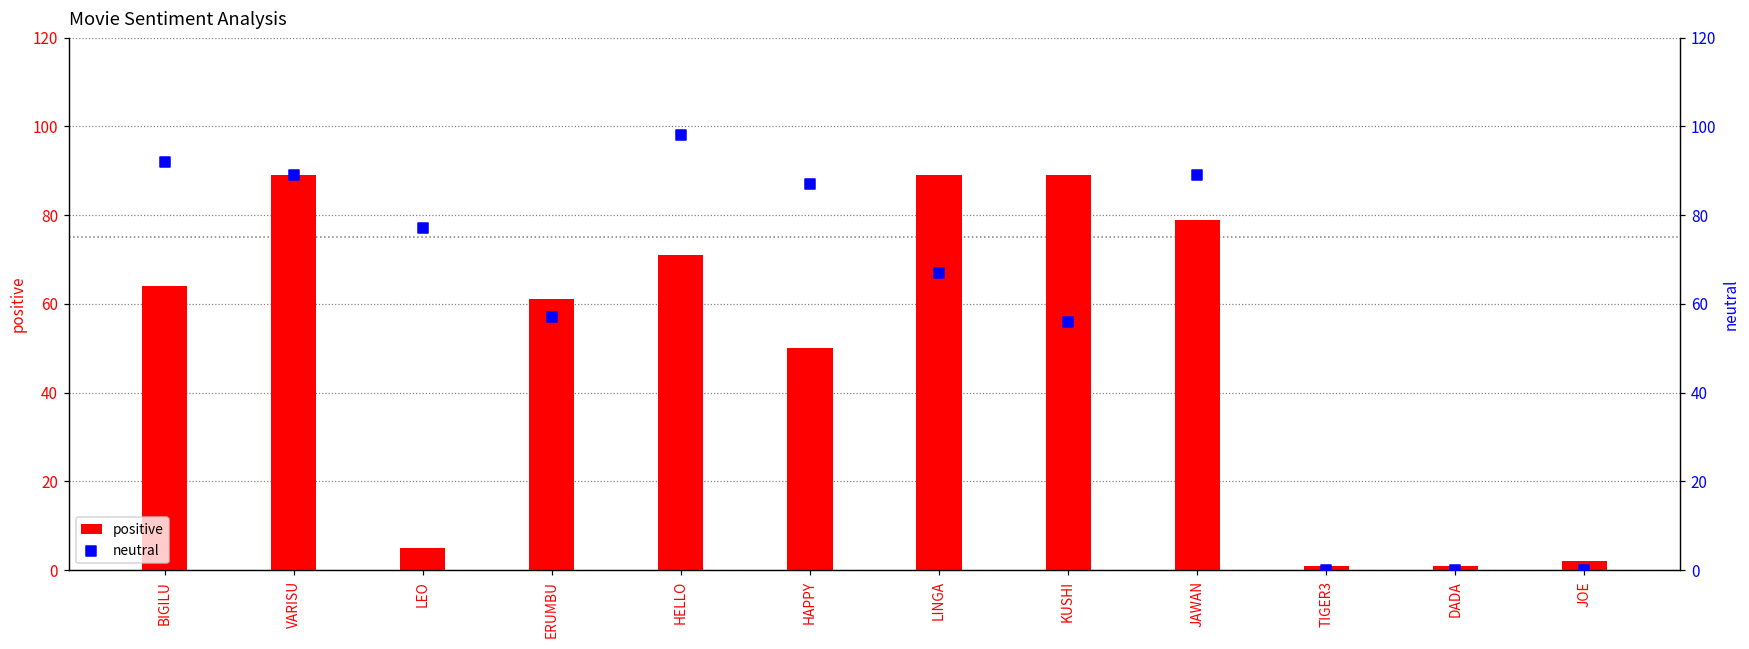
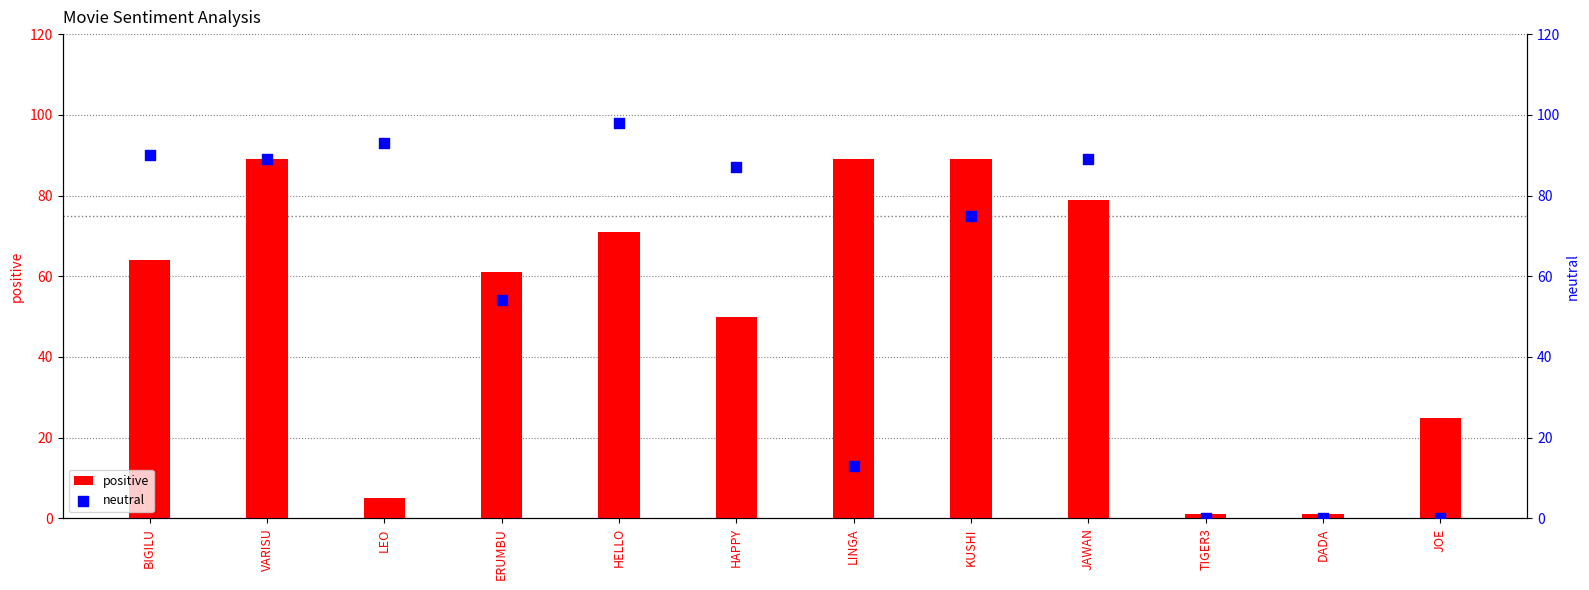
positive, JOE: 2 -> 25
neutral, BIGILU: 92 -> 90
neutral, LEO: 77 -> 93
neutral, ERUMBU: 57 -> 54
neutral, LINGA: 67 -> 13
neutral, KUSHI: 56 -> 75
